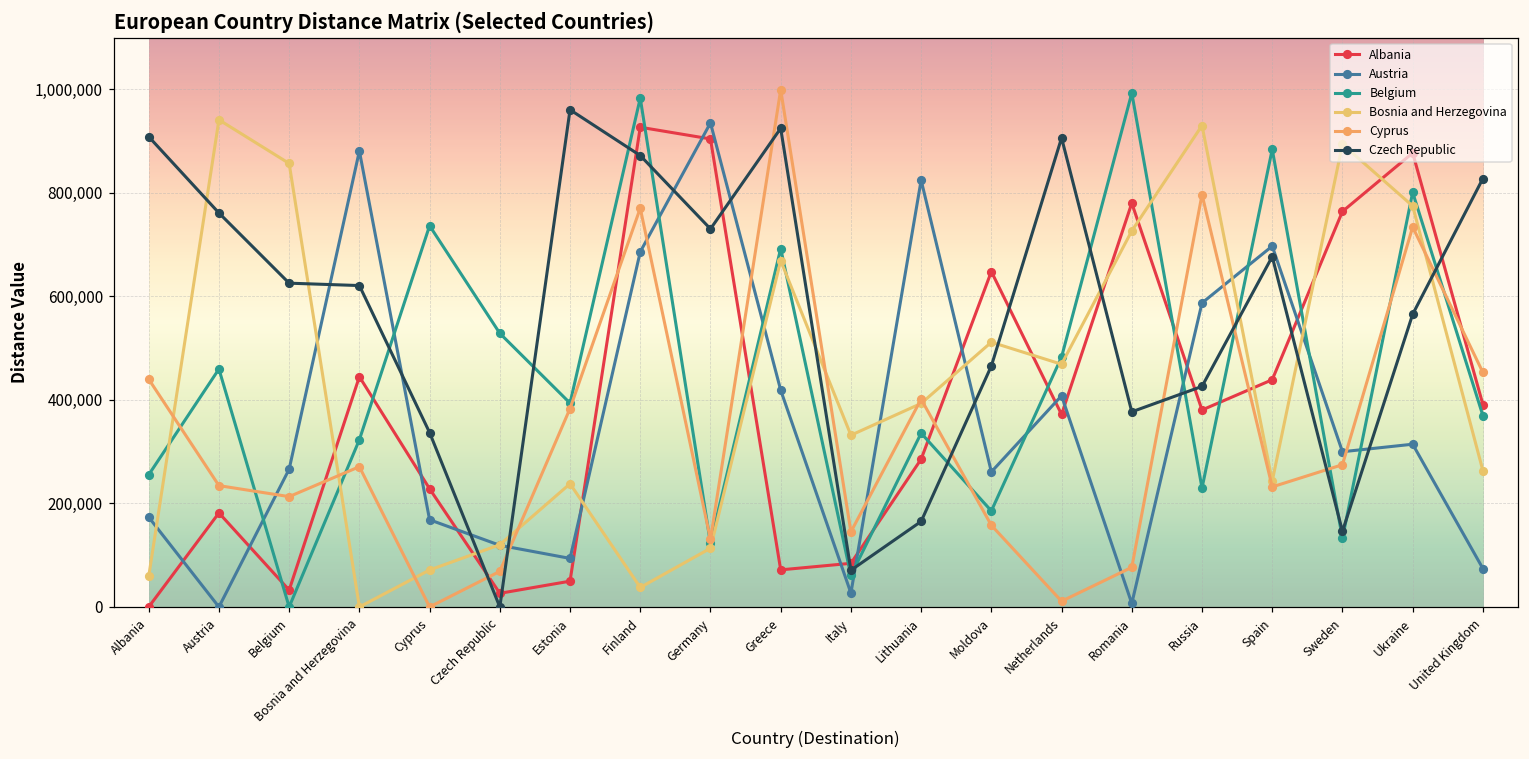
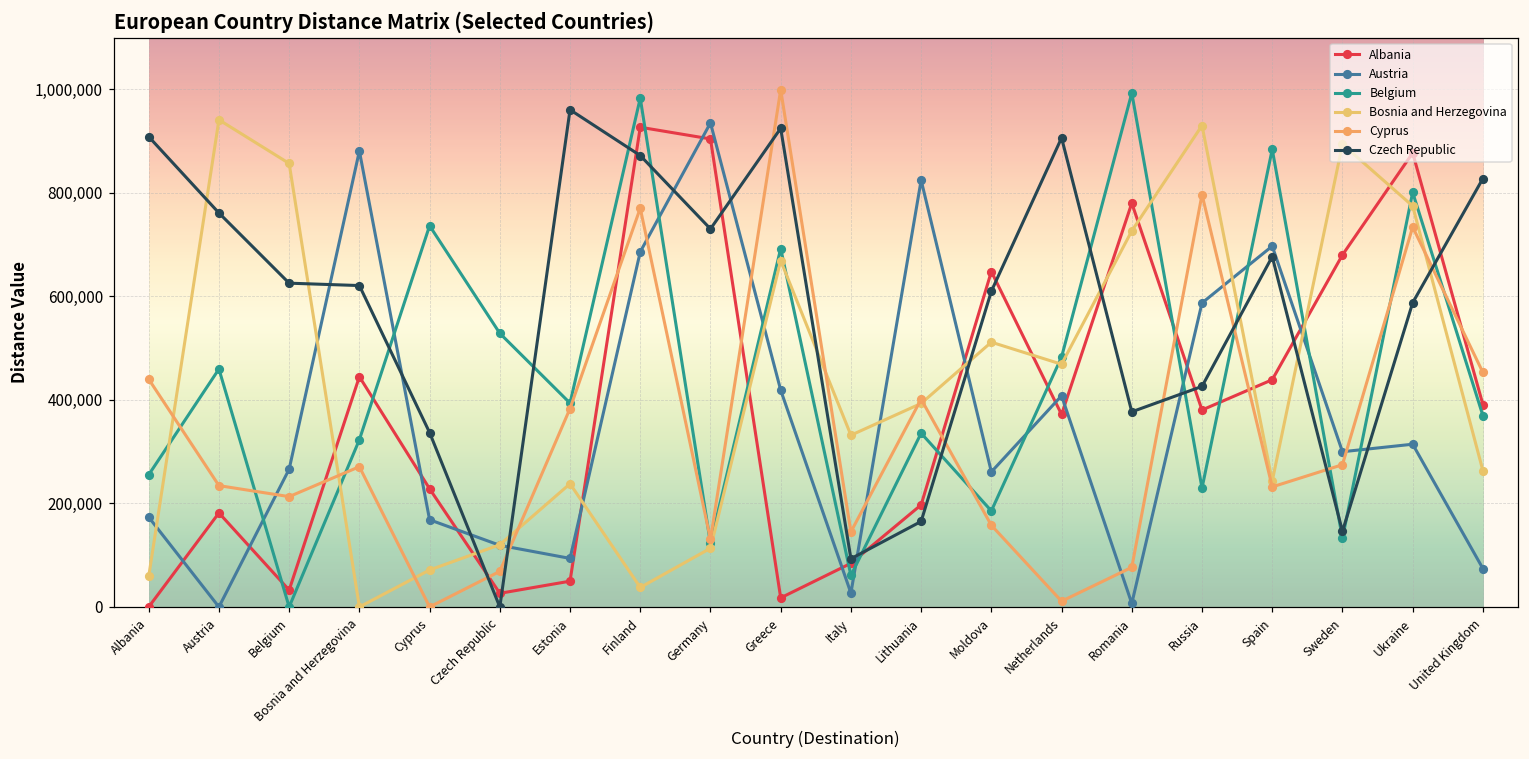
Albania, Greece: 70,000 -> 20,000
Czech Republic, Italy: 70,000 -> 90,000
Albania, Lithuania: 290,000 -> 200,000
Czech Republic, Moldova: 470,000 -> 610,000
Albania, Sweden: 760,000 -> 680,000
Czech Republic, Ukraine: 570,000 -> 590,000
